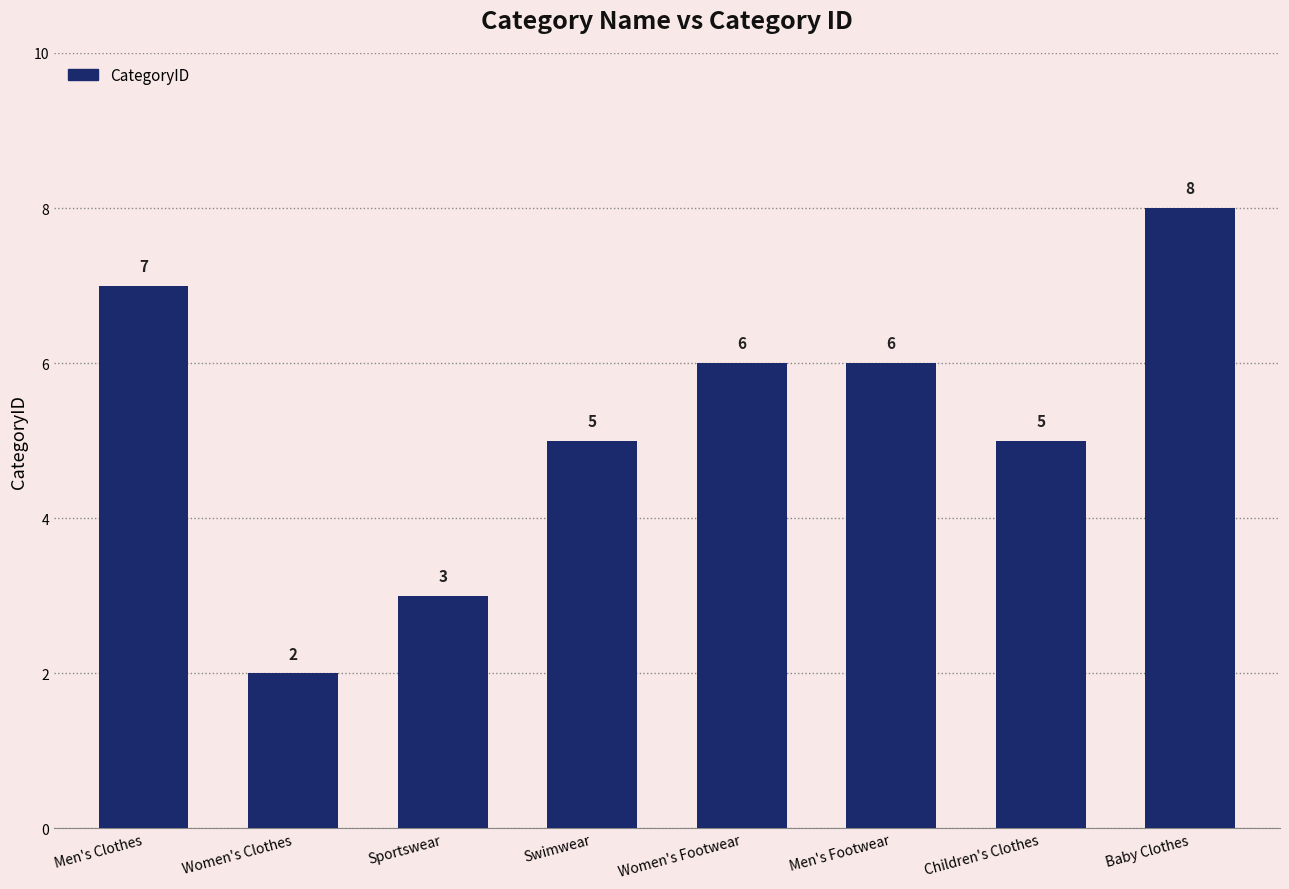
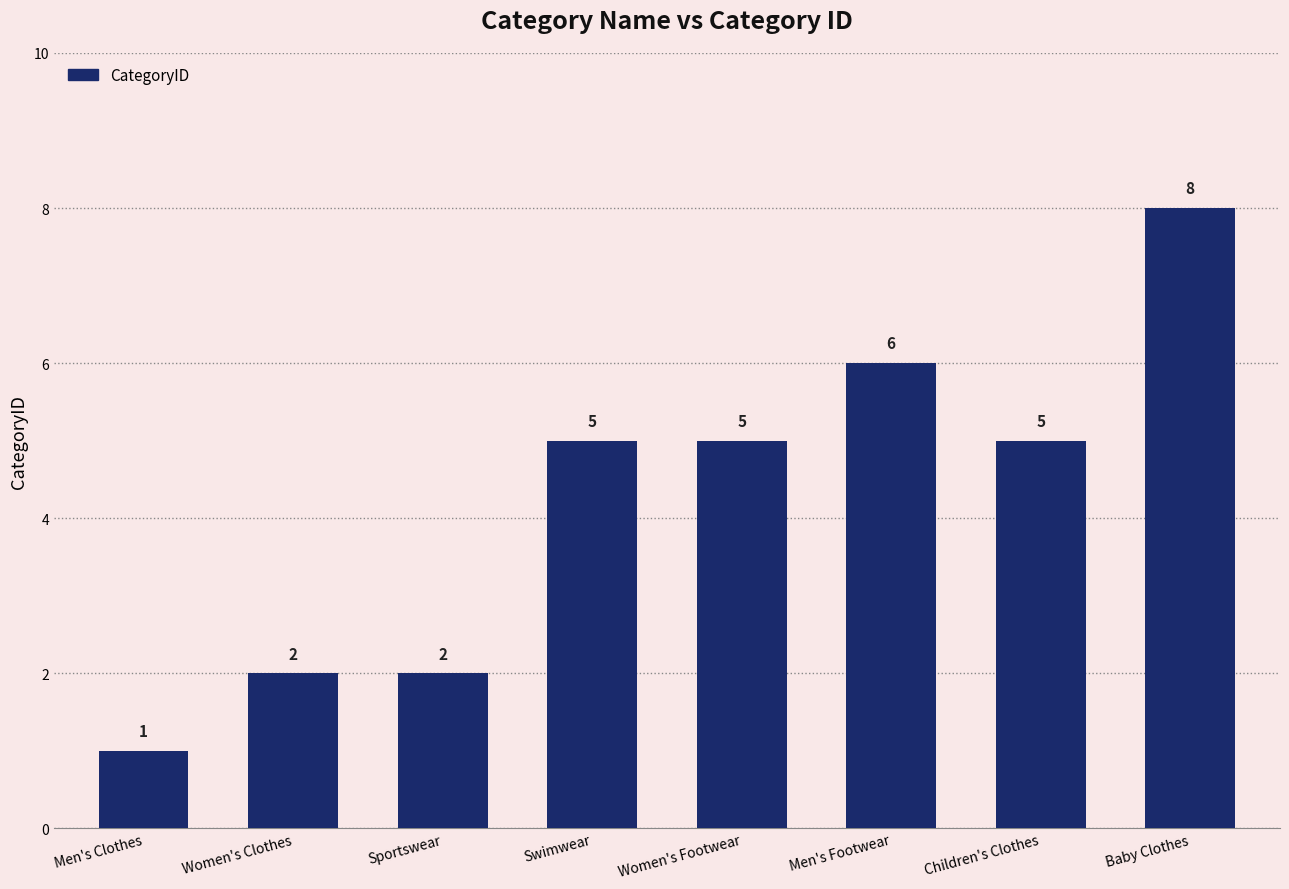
Men's Clothes: 7 -> 1
Sportswear: 3 -> 2
Women's Footwear: 6 -> 5
